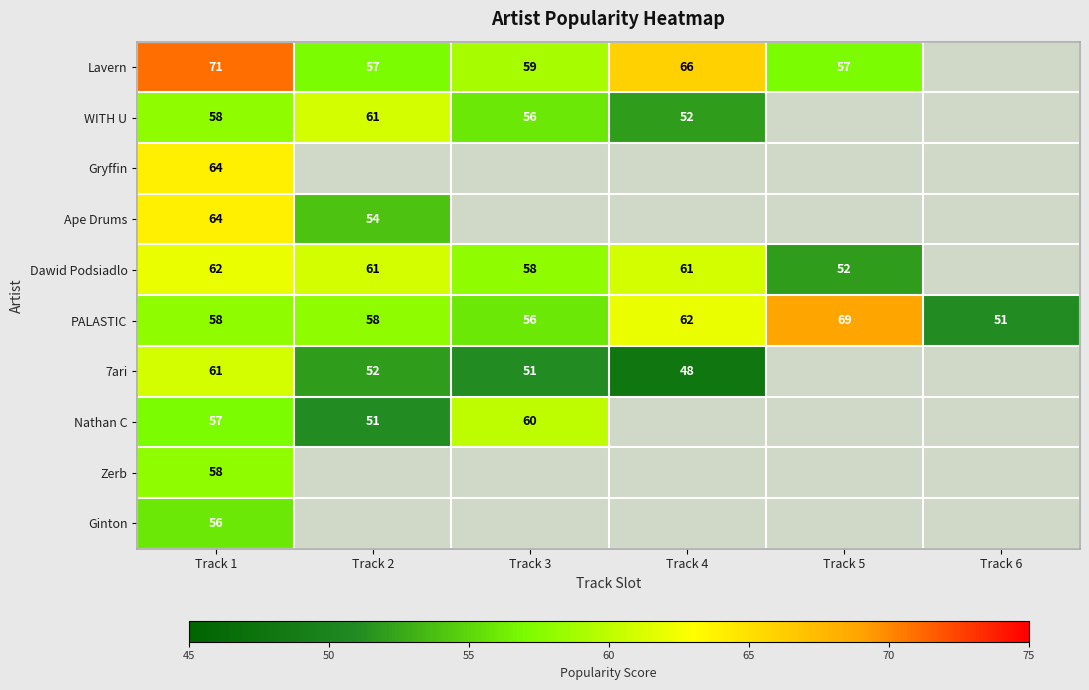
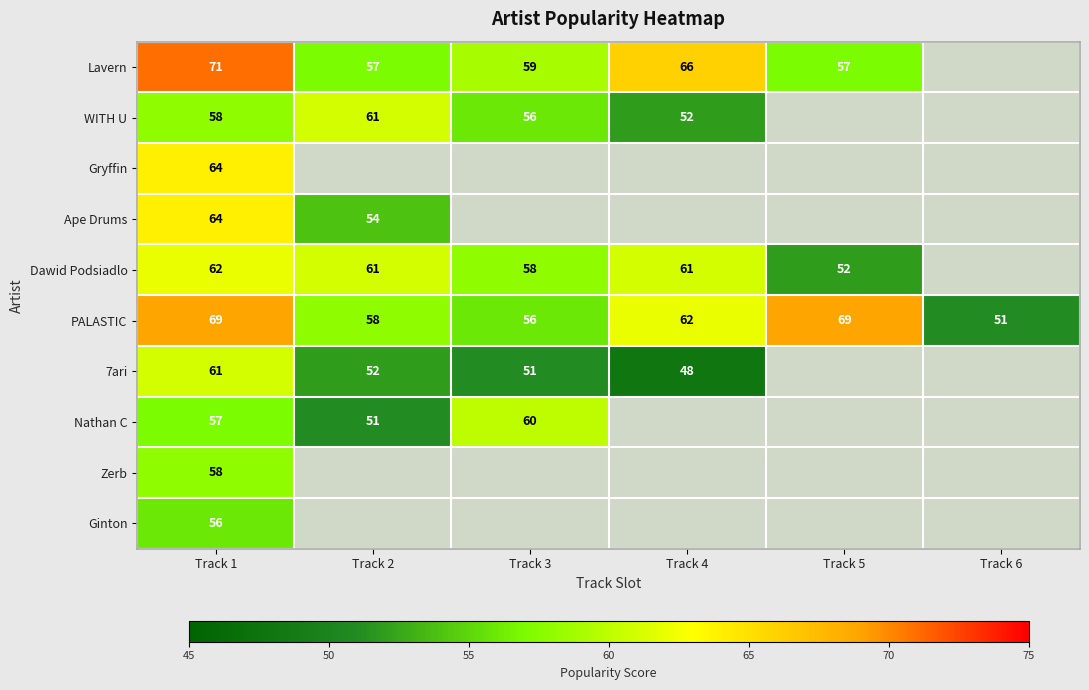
PALASTIC, Track 1: 58 -> 69
